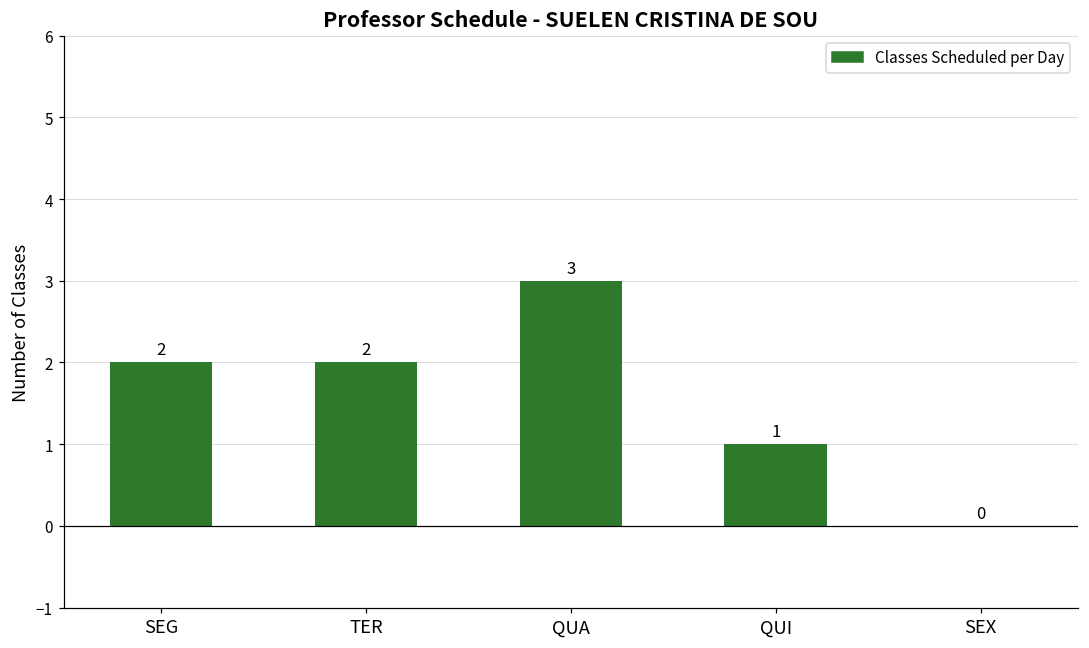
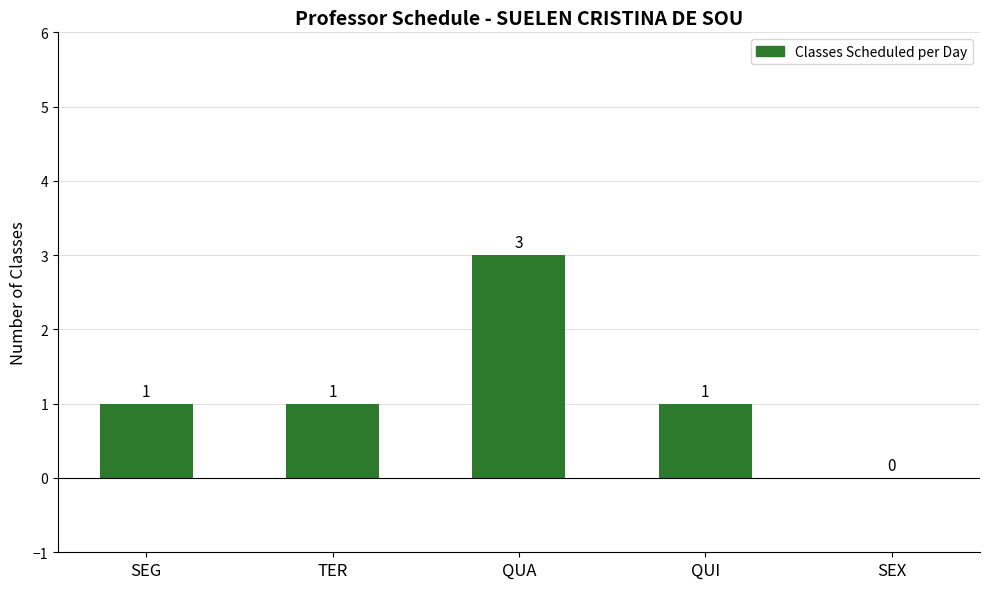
SEG: 2 -> 1
TER: 2 -> 1
